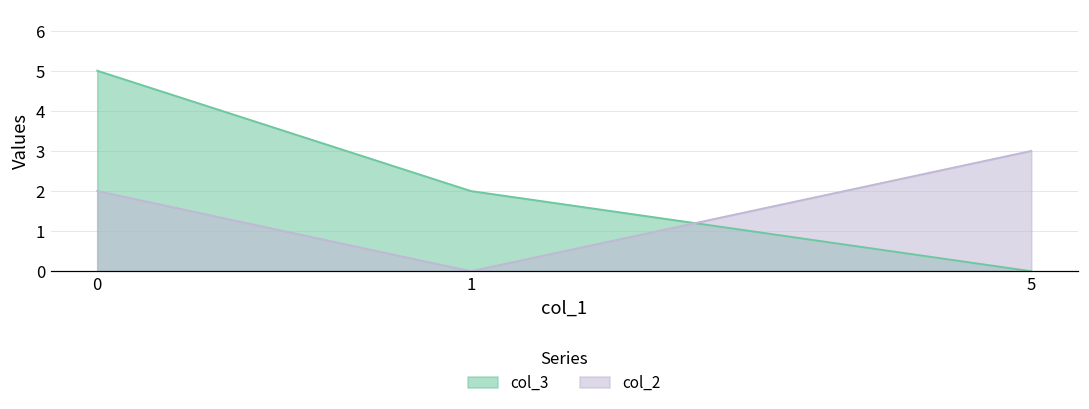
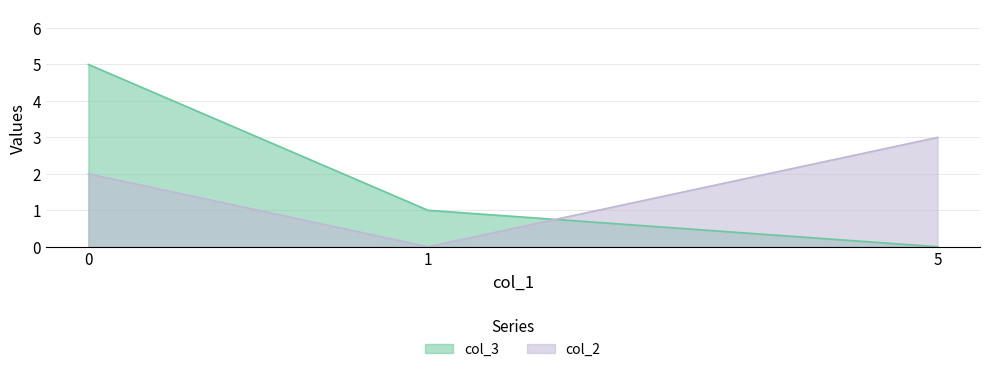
col_3, 1: 2 -> 1
